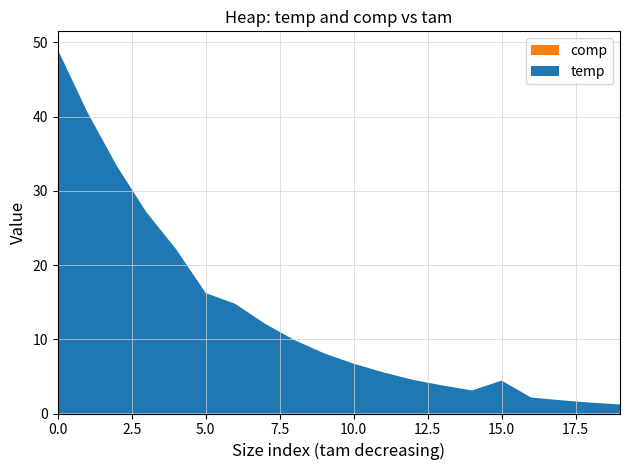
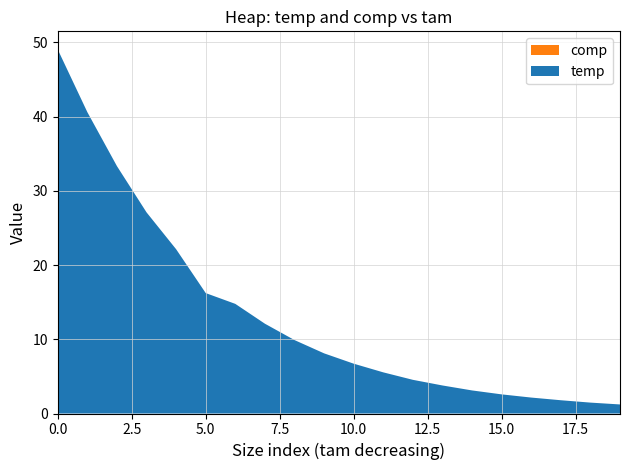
temp, 15.0: 4 -> 3
